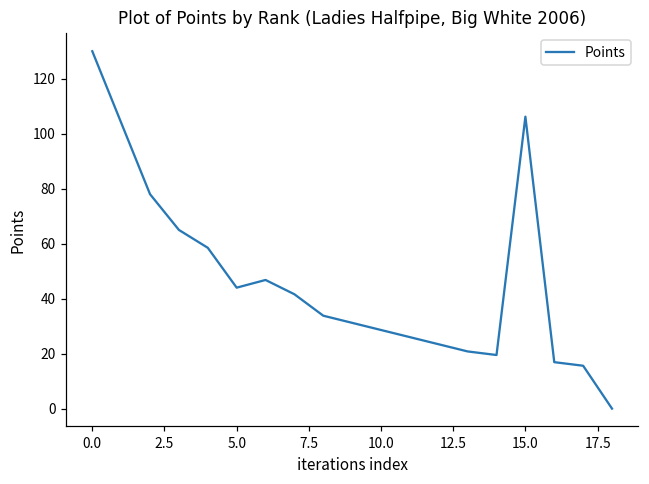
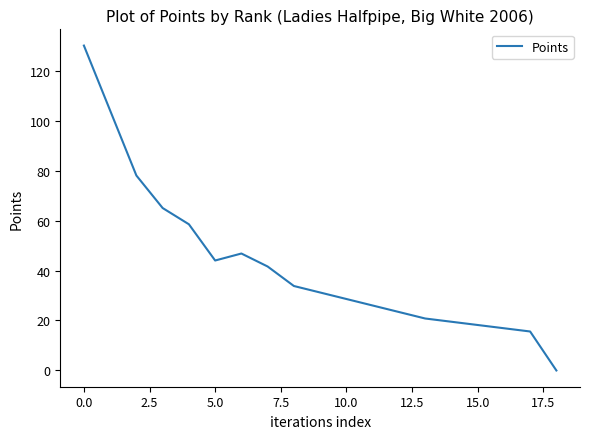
15.0: 106 -> 18
